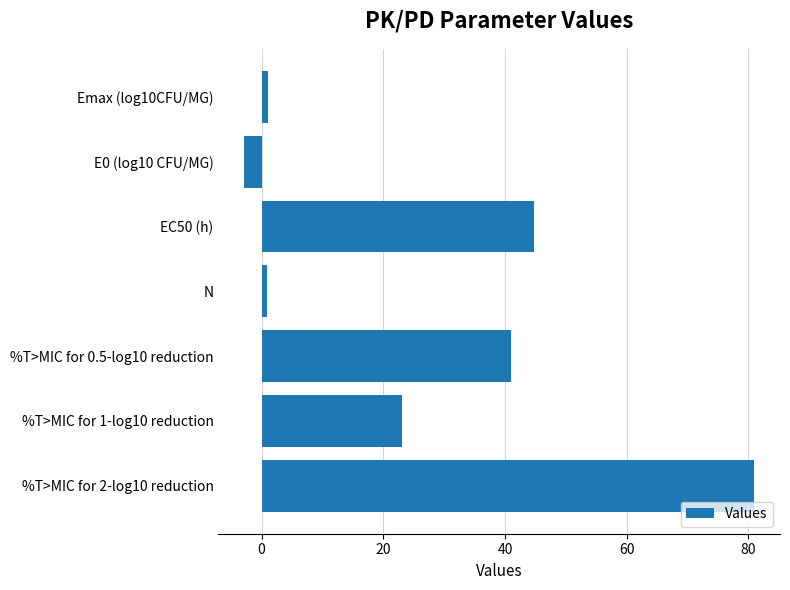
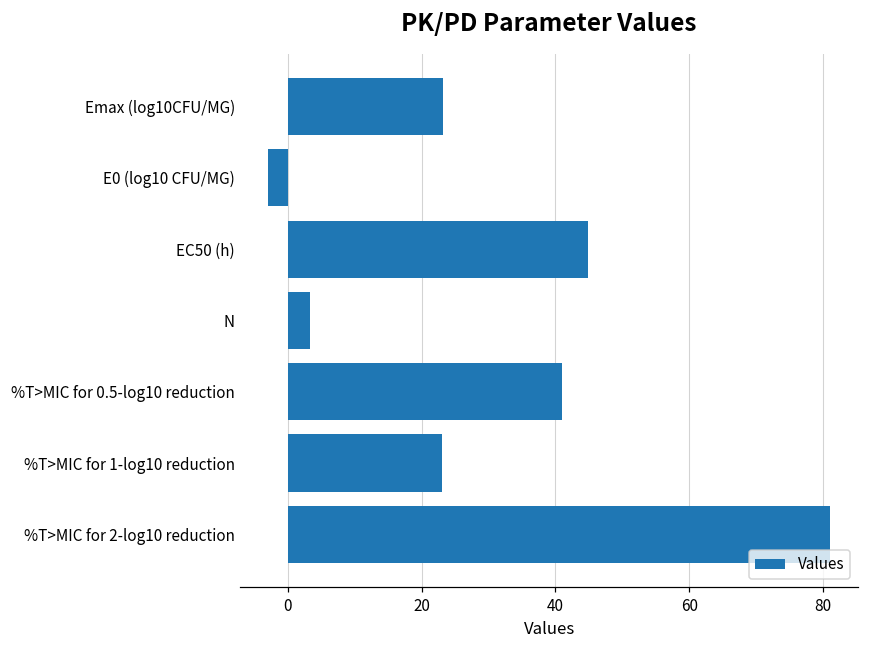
Emax (log10CFU/MG): 1 -> 23
N: 1 -> 3
